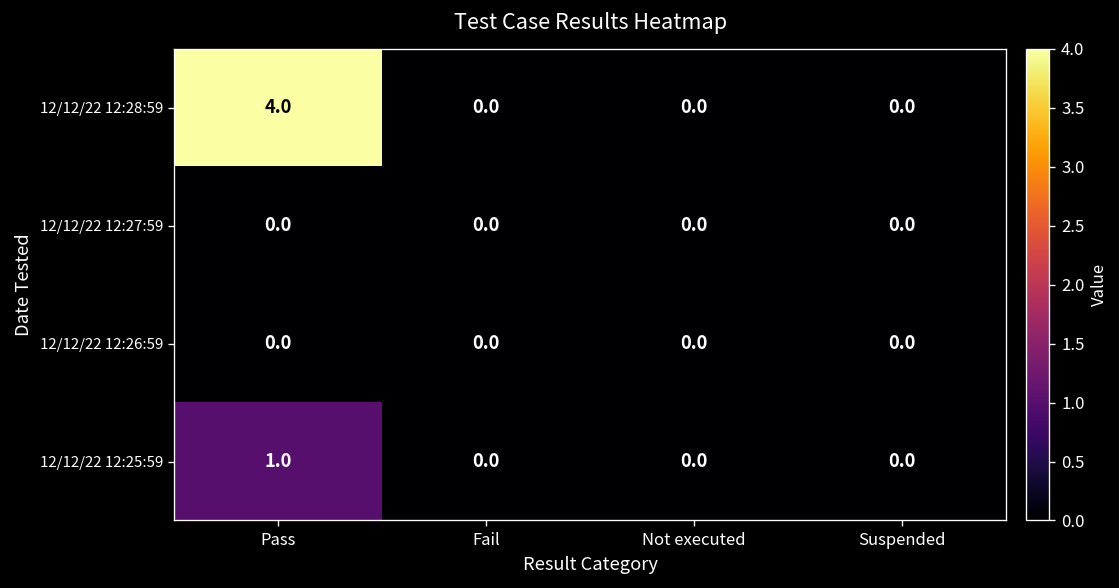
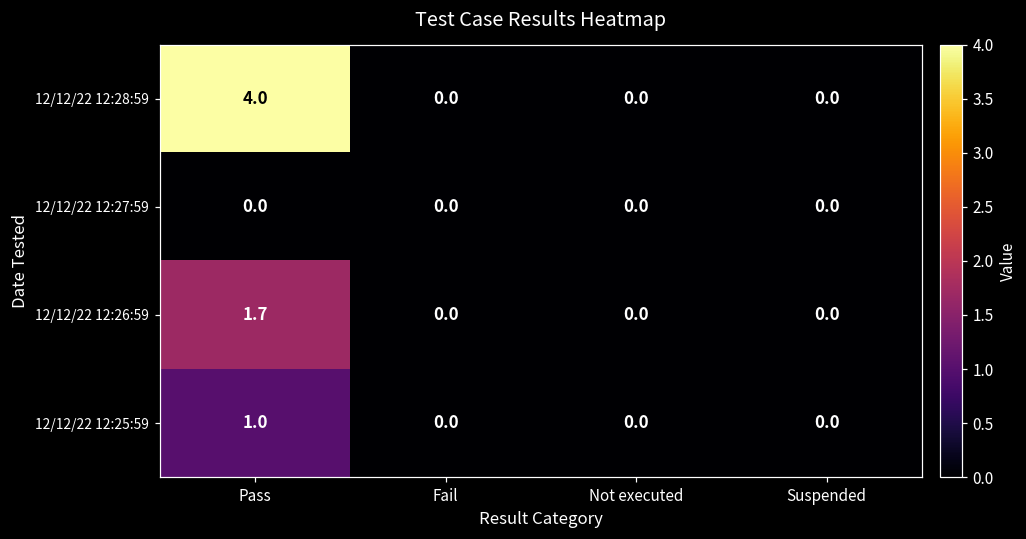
12/12/22 12:26:59, Pass: 0.0 -> 1.7
